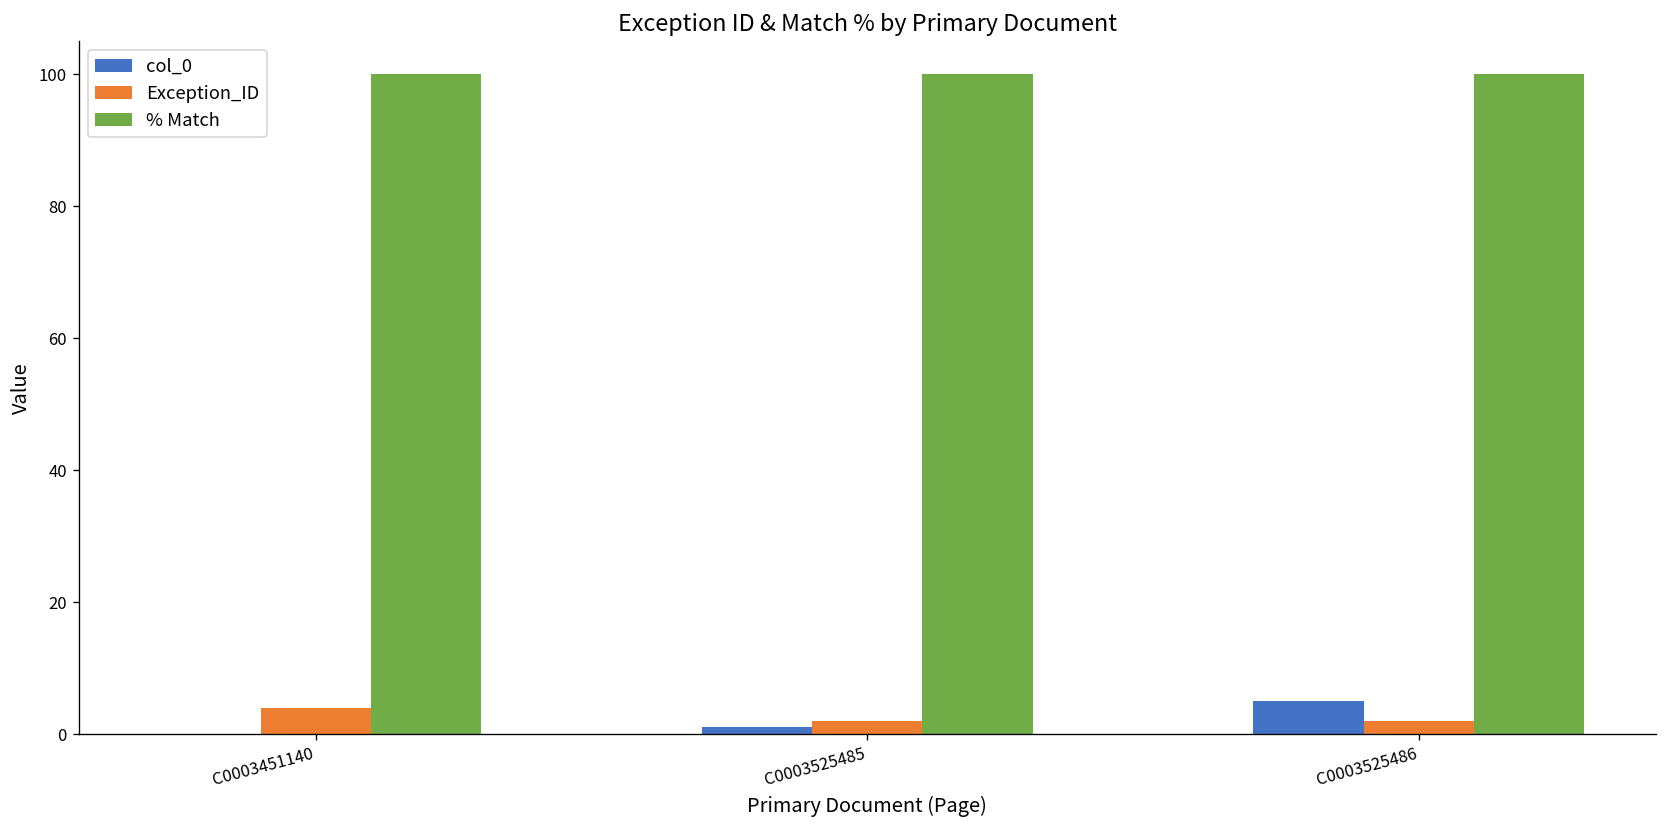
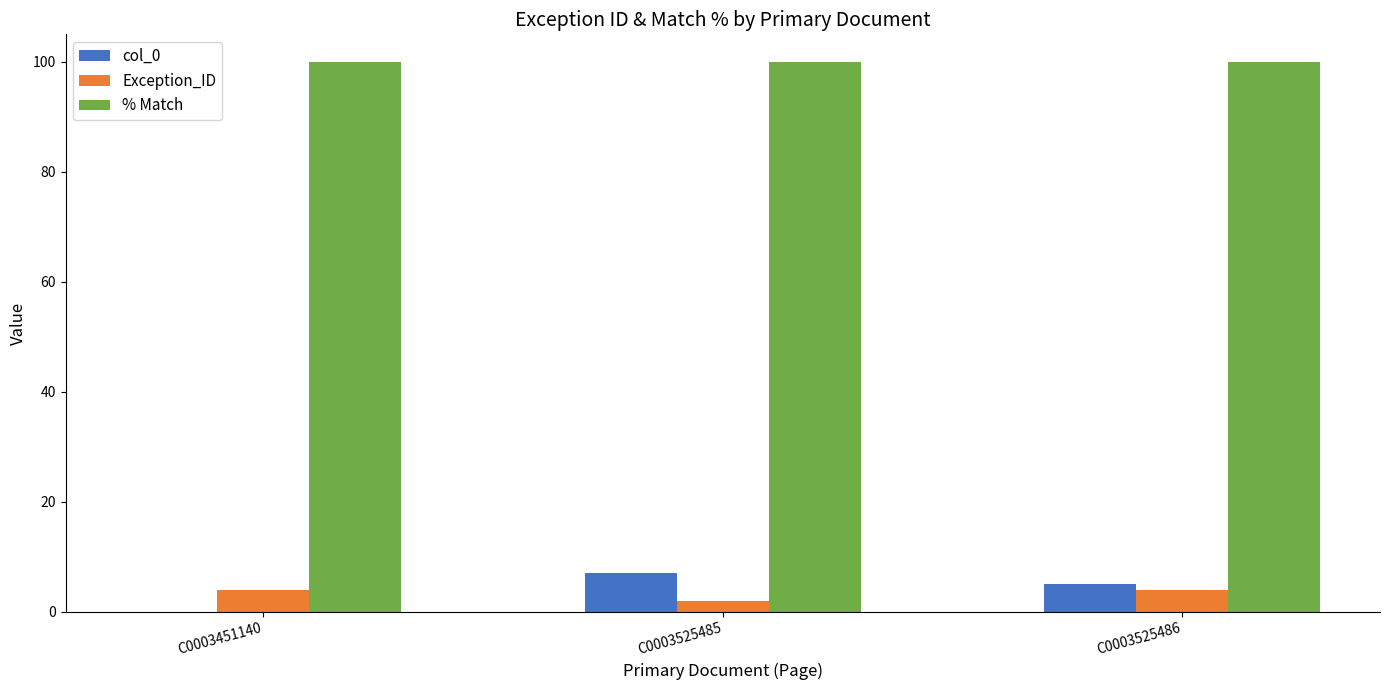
col_0, C0003525485: 1 -> 7
Exception_ID, C0003525486: 2 -> 4
